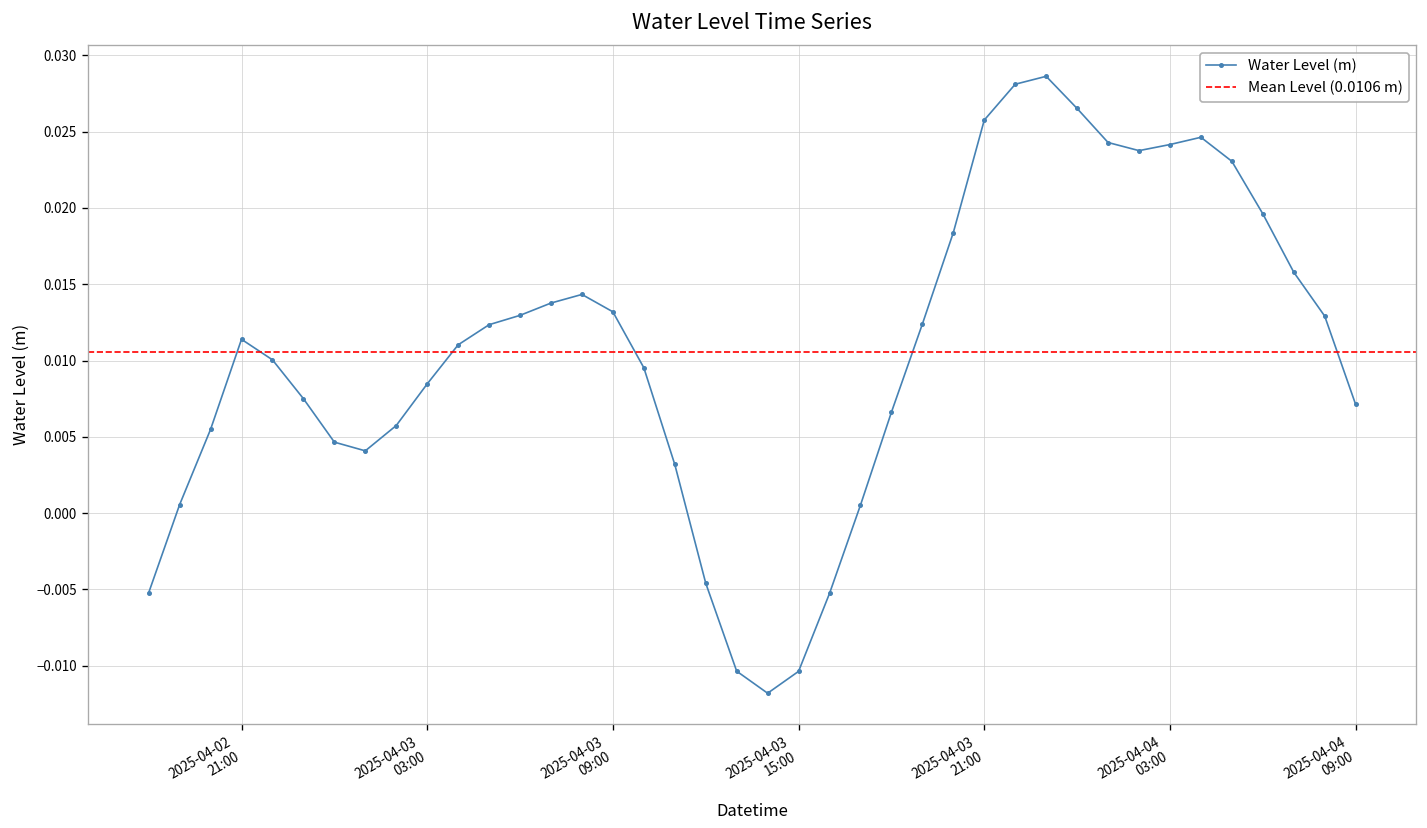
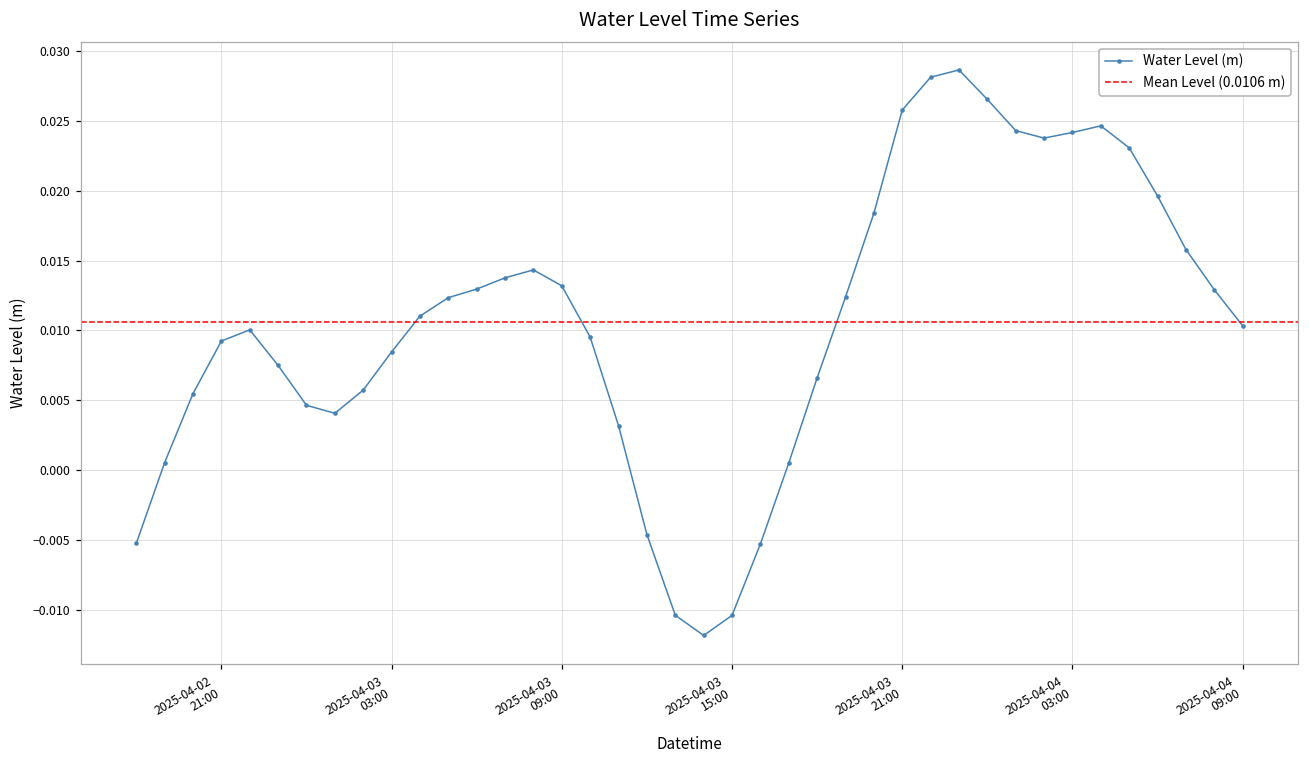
2025-04-02 21:00: 0.0114 -> 0.0092
2025-04-04 09:00: 0.0071 -> 0.0103
